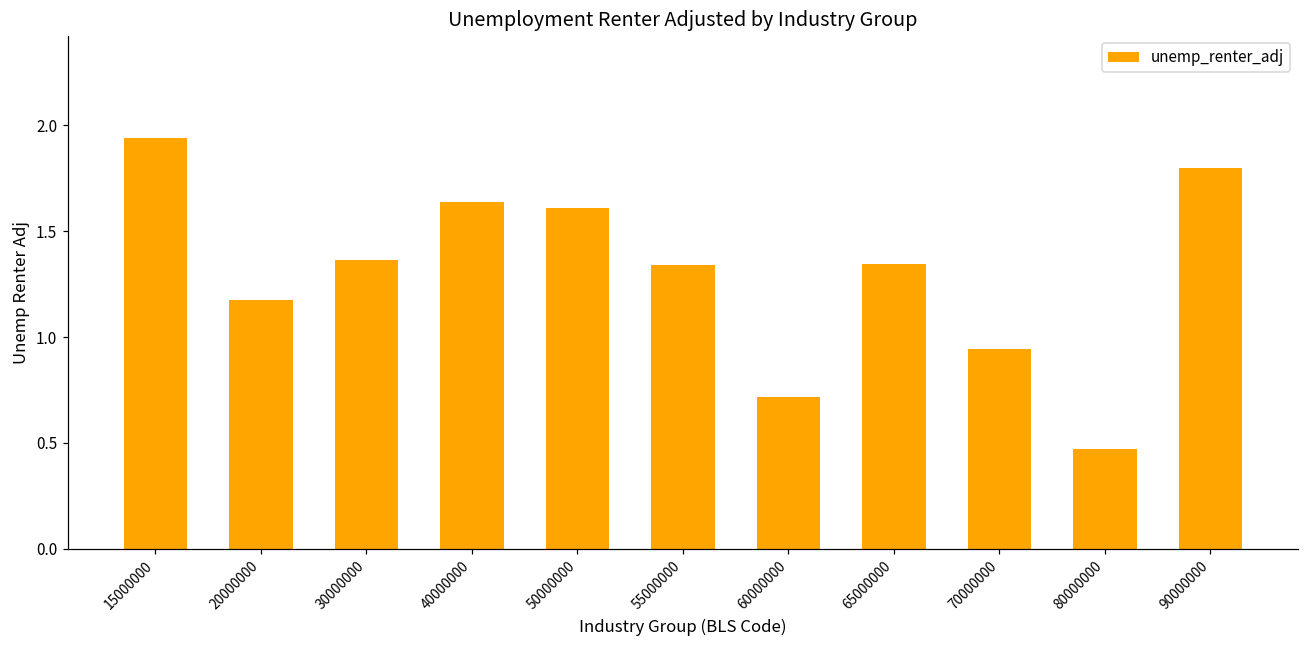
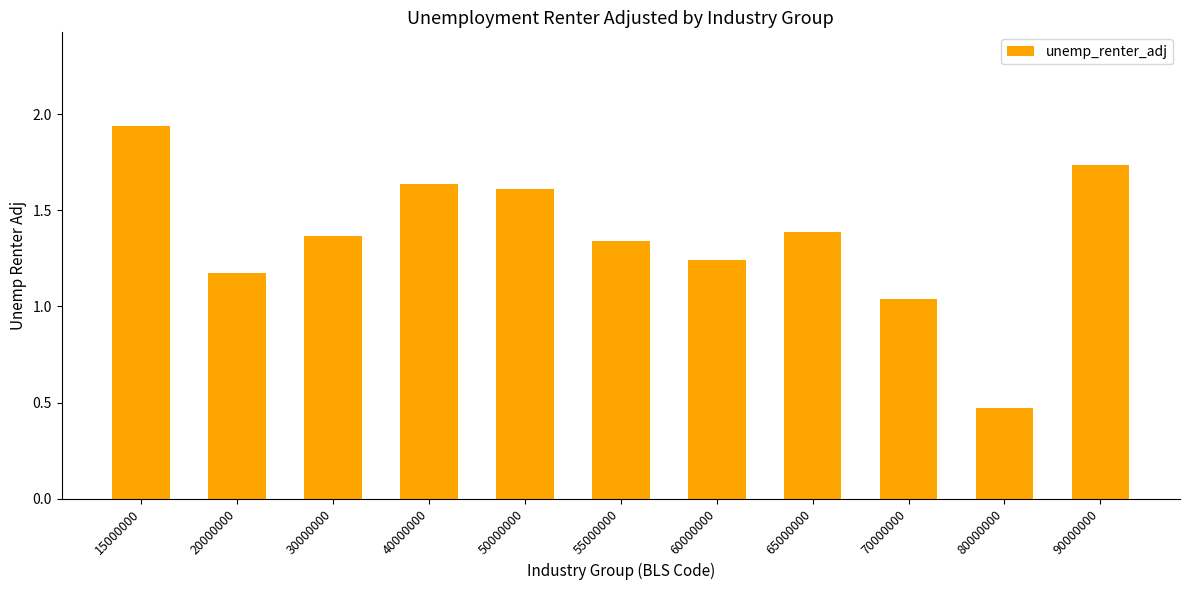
60000000: 0.72 -> 1.24
65000000: 1.34 -> 1.39
70000000: 0.95 -> 1.04
90000000: 1.80 -> 1.74
